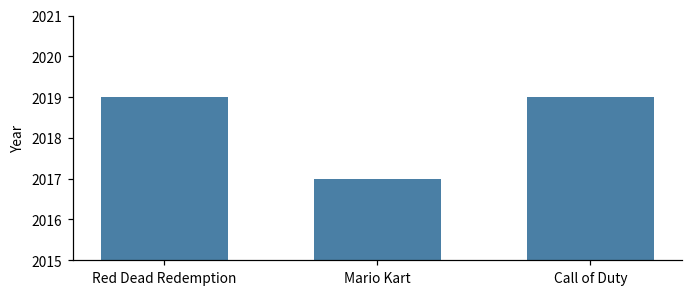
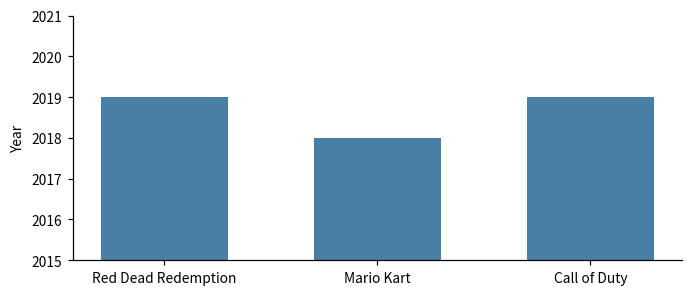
Mario Kart: 2017 -> 2018
